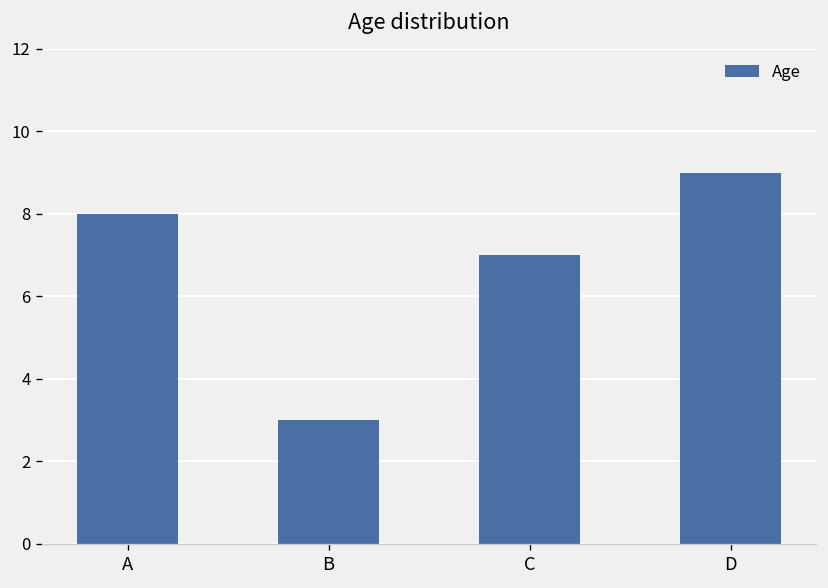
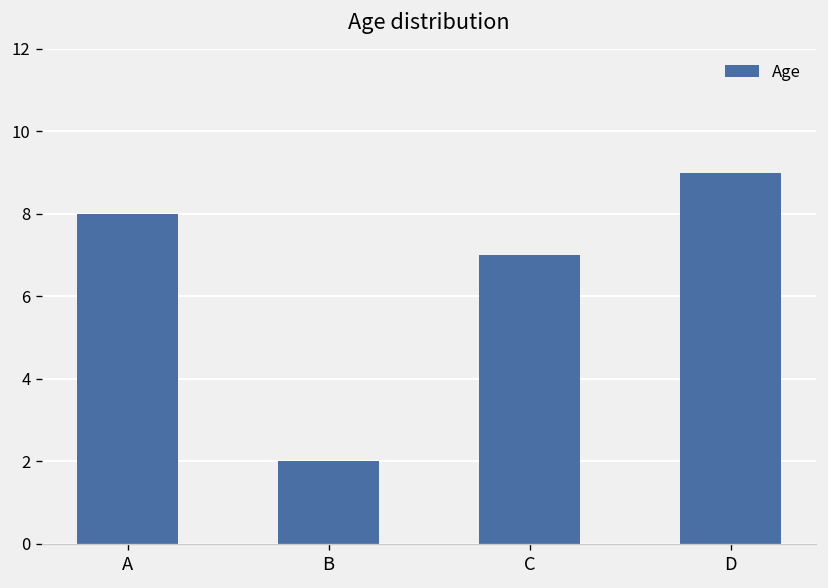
B: 3 -> 2
